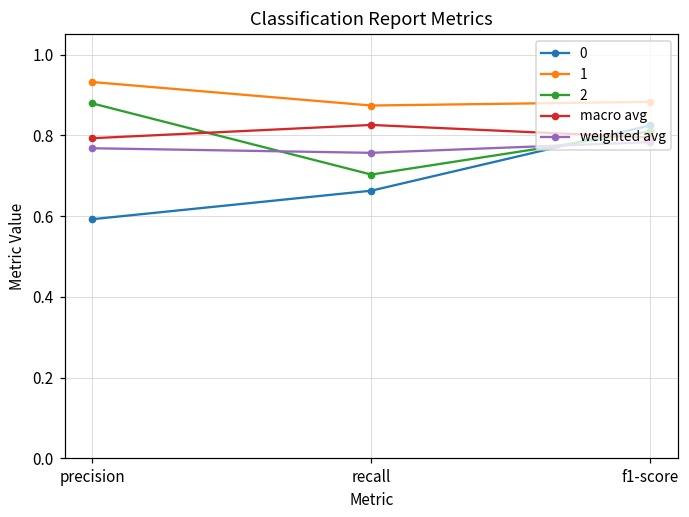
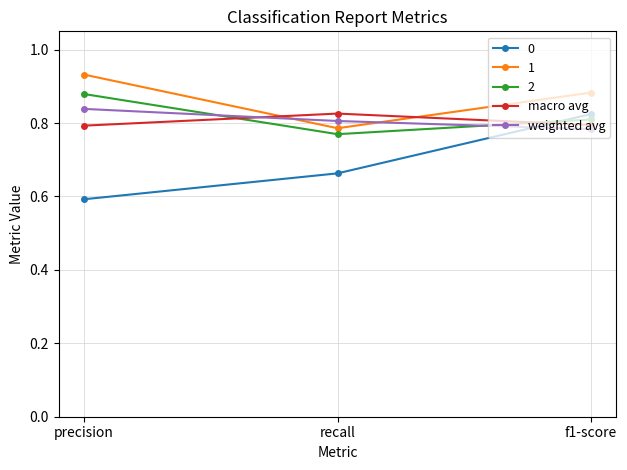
weighted avg, precision: 0.77 -> 0.84
1, recall: 0.87 -> 0.79
2, recall: 0.70 -> 0.77
weighted avg, recall: 0.76 -> 0.81
